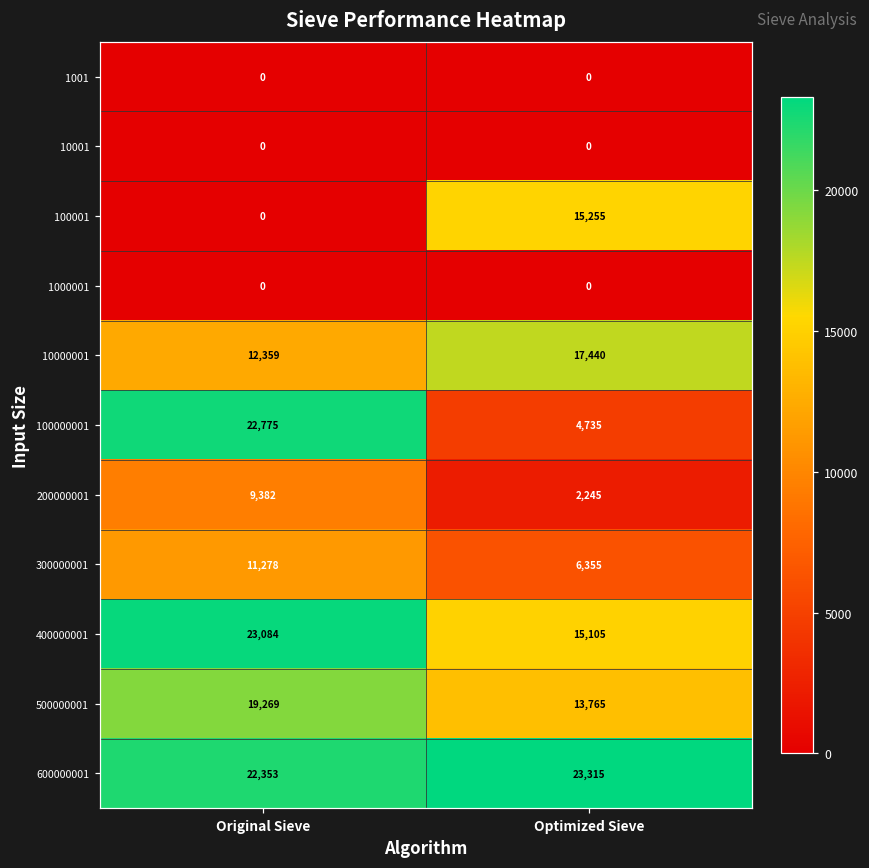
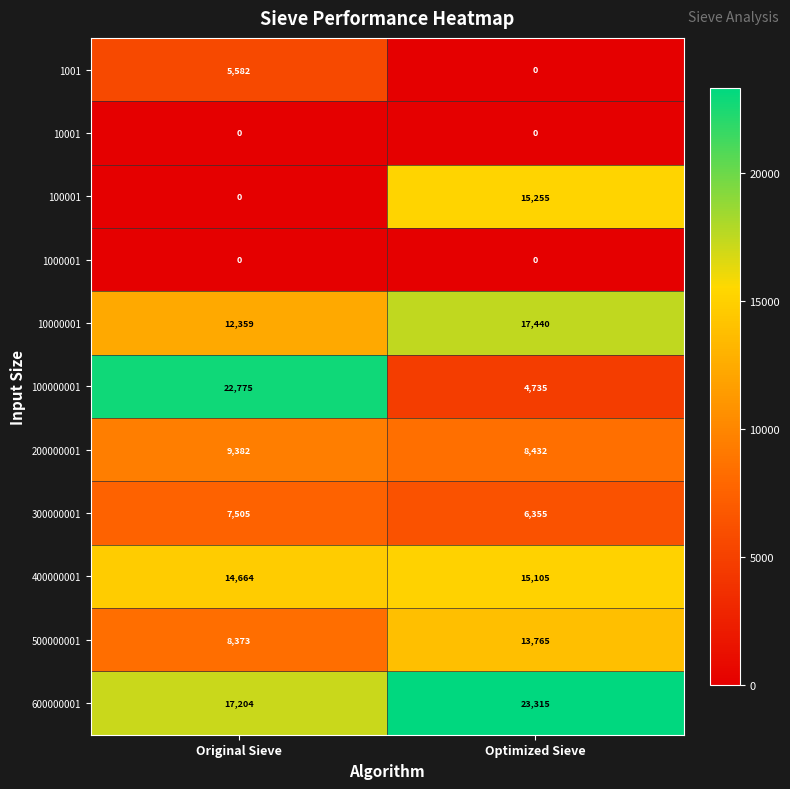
1001, Original Sieve: 0 -> 5,582
200000001, Optimized Sieve: 2,245 -> 8,432
300000001, Original Sieve: 11,278 -> 7,505
400000001, Original Sieve: 23,084 -> 14,664
500000001, Original Sieve: 19,269 -> 8,373
600000001, Original Sieve: 22,353 -> 17,204
